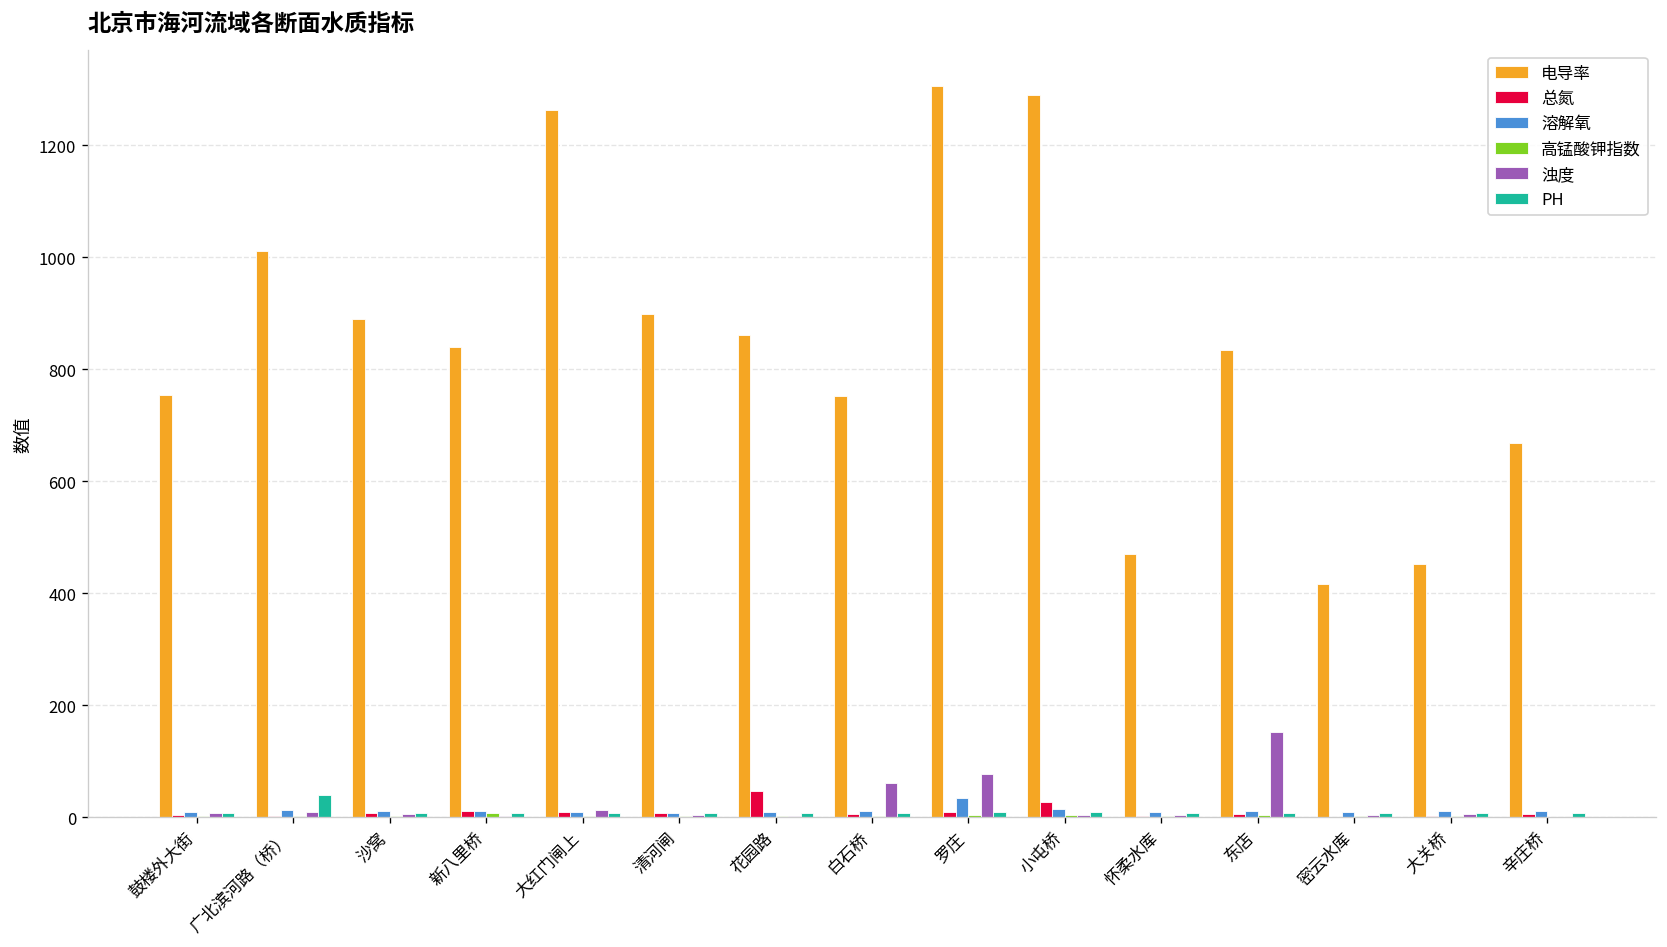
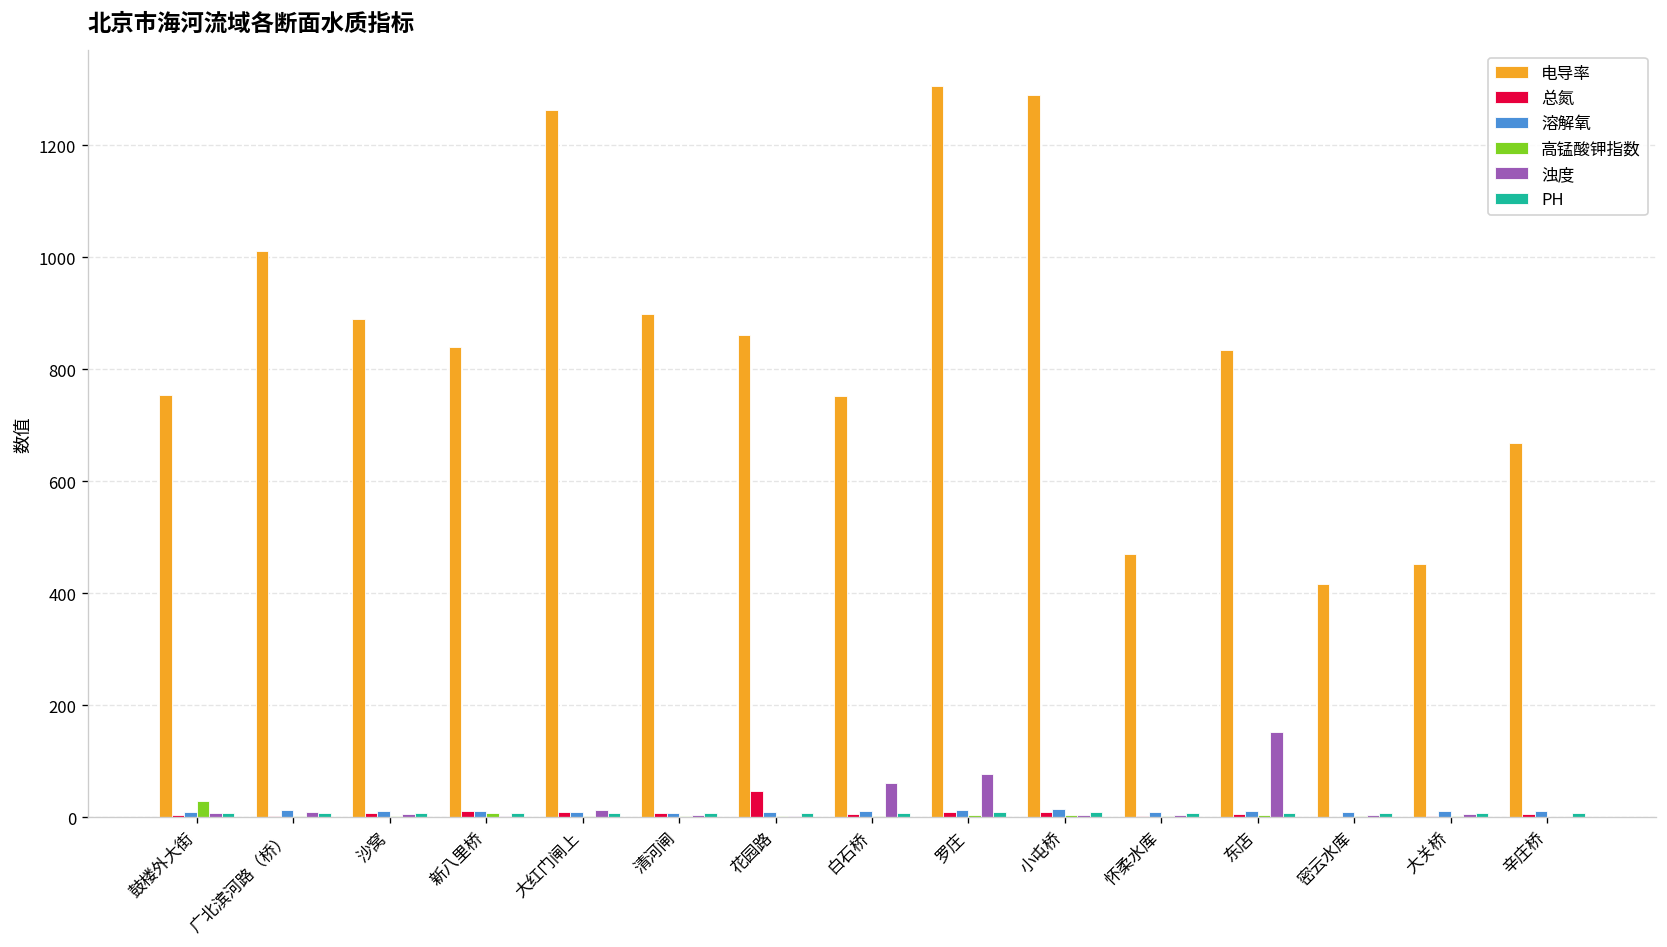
高锰酸钾指数, 鼓楼外大街: 0 -> 30
PH, 广北滨河路（桥）: 40 -> 10
溶解氧, 罗庄: 30 -> 10
总氮, 小屯桥: 30 -> 10
